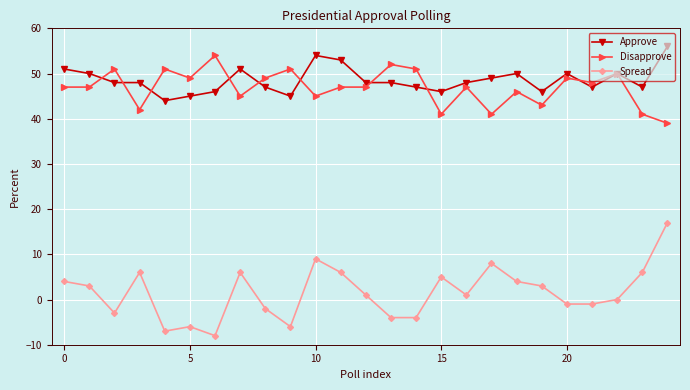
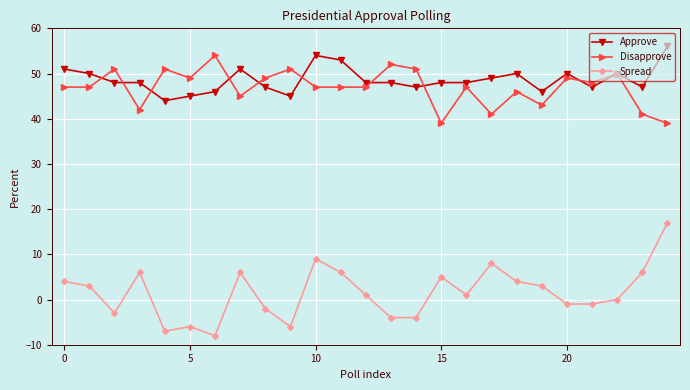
Disapprove, 10: 45 -> 47
Approve, 15: 46 -> 48
Disapprove, 15: 41 -> 39
